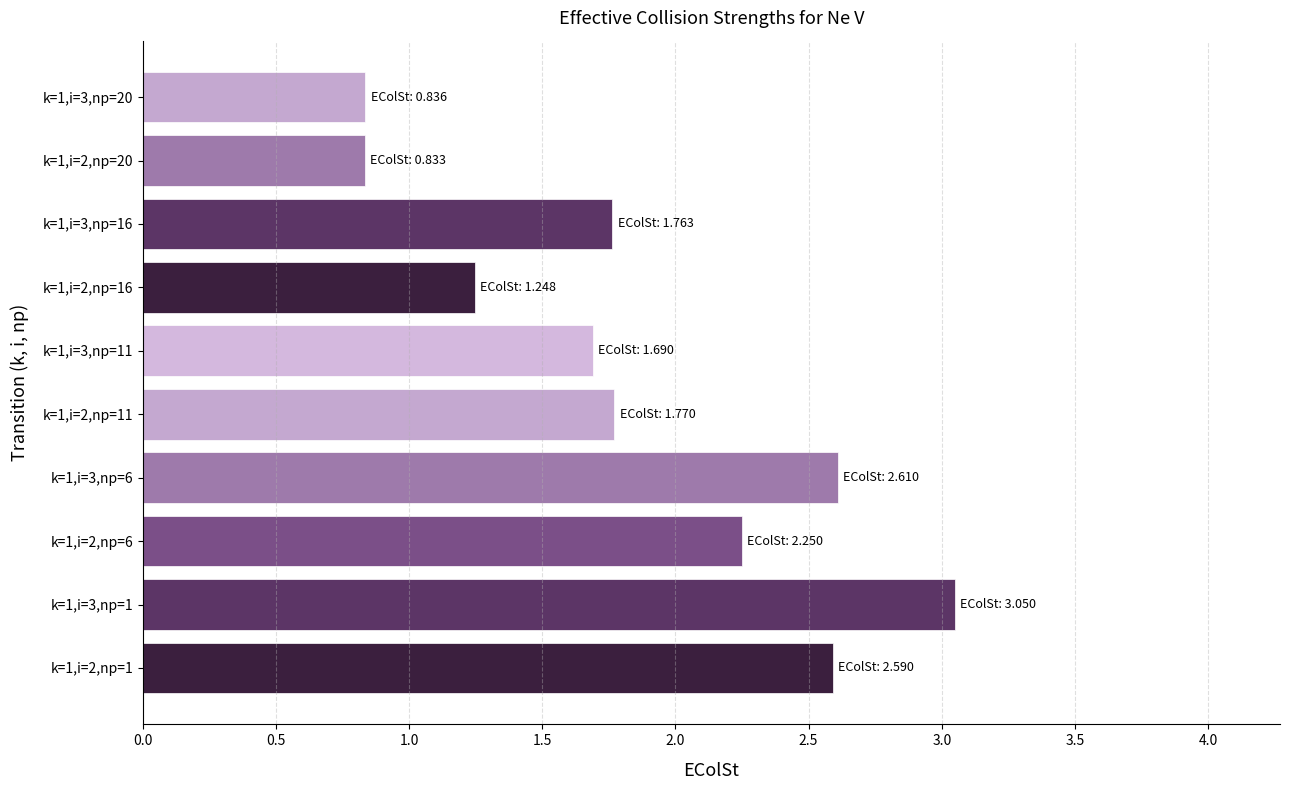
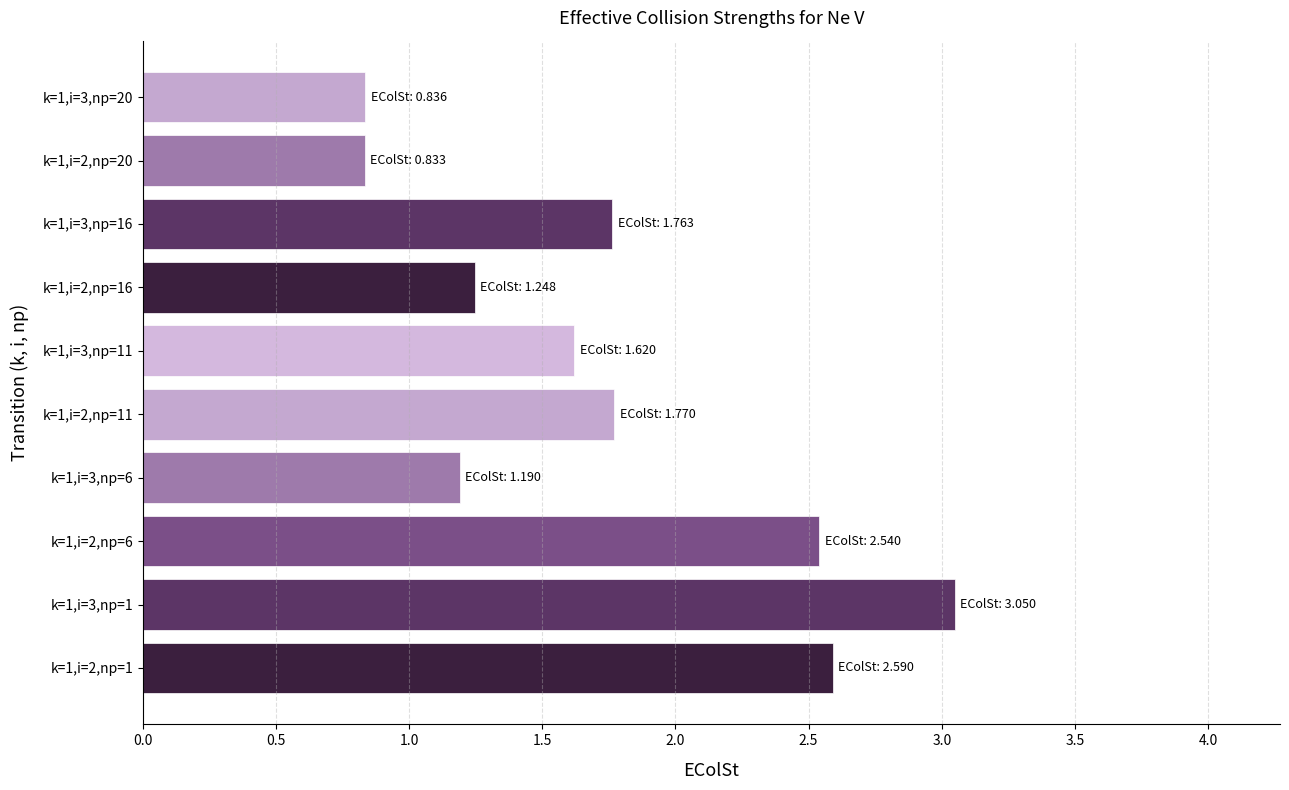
k=1,i=3,np=11: 1.690 -> 1.620
k=1,i=3,np=6: 2.610 -> 1.190
k=1,i=2,np=6: 2.250 -> 2.540
